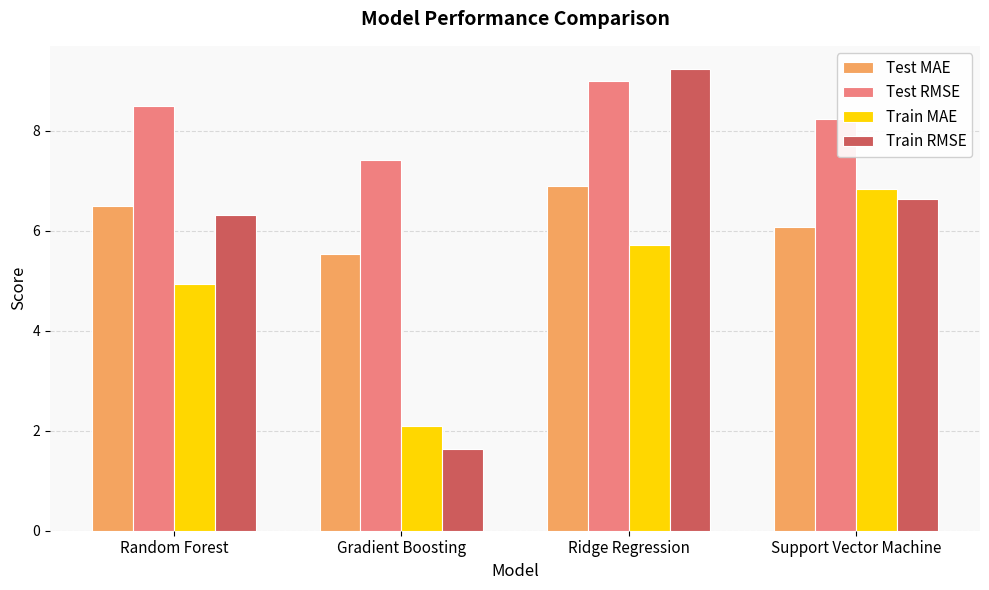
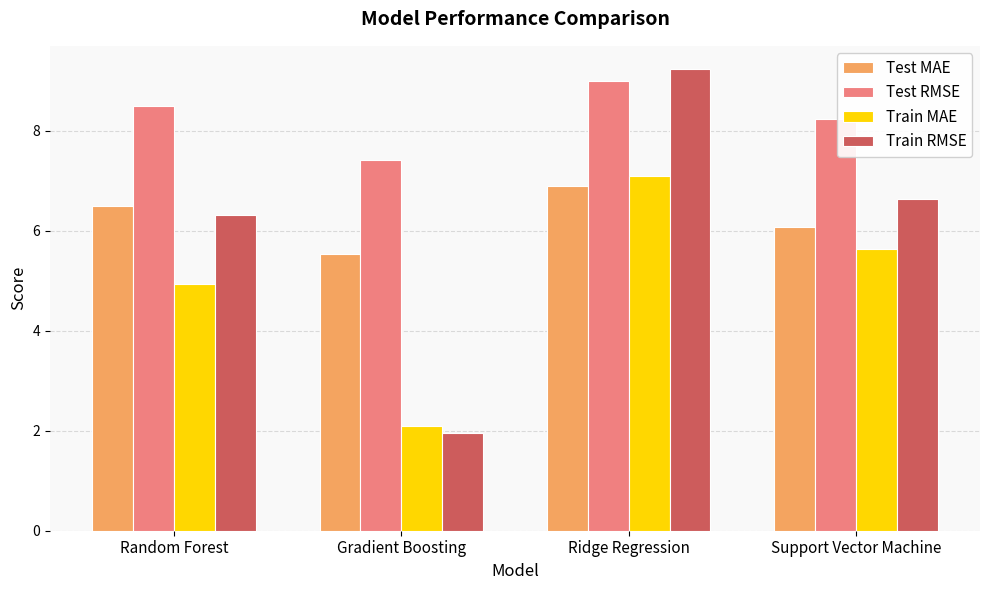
Train RMSE, Gradient Boosting: 1.6 -> 1.9
Train MAE, Ridge Regression: 5.7 -> 7.1
Train MAE, Support Vector Machine: 6.8 -> 5.6
